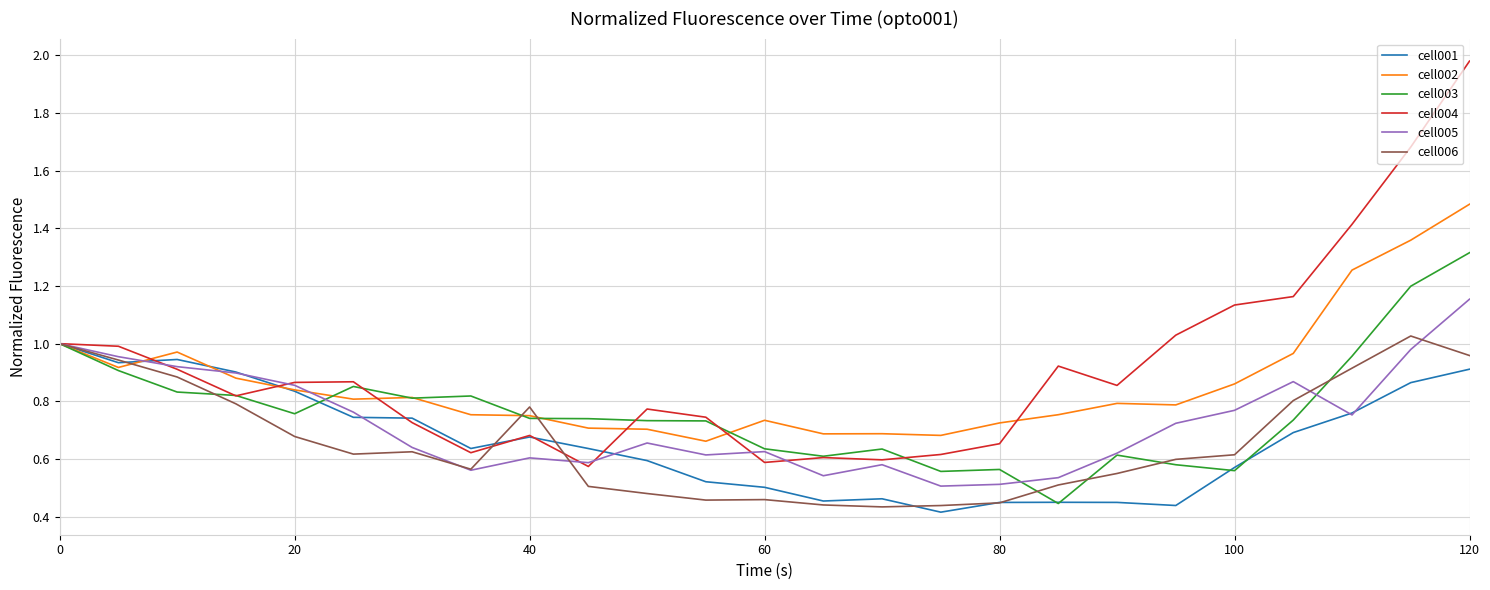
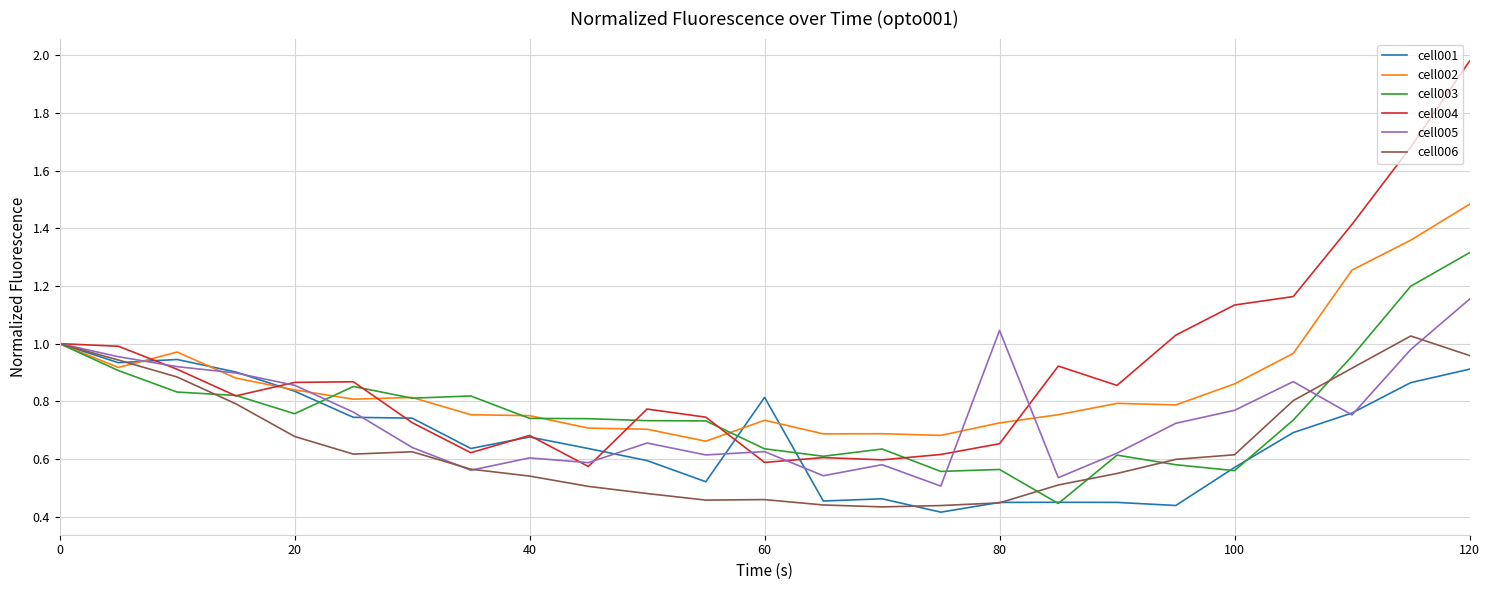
cell006, 40: 0.78 -> 0.54
cell001, 60: 0.50 -> 0.81
cell005, 80: 0.51 -> 1.05
